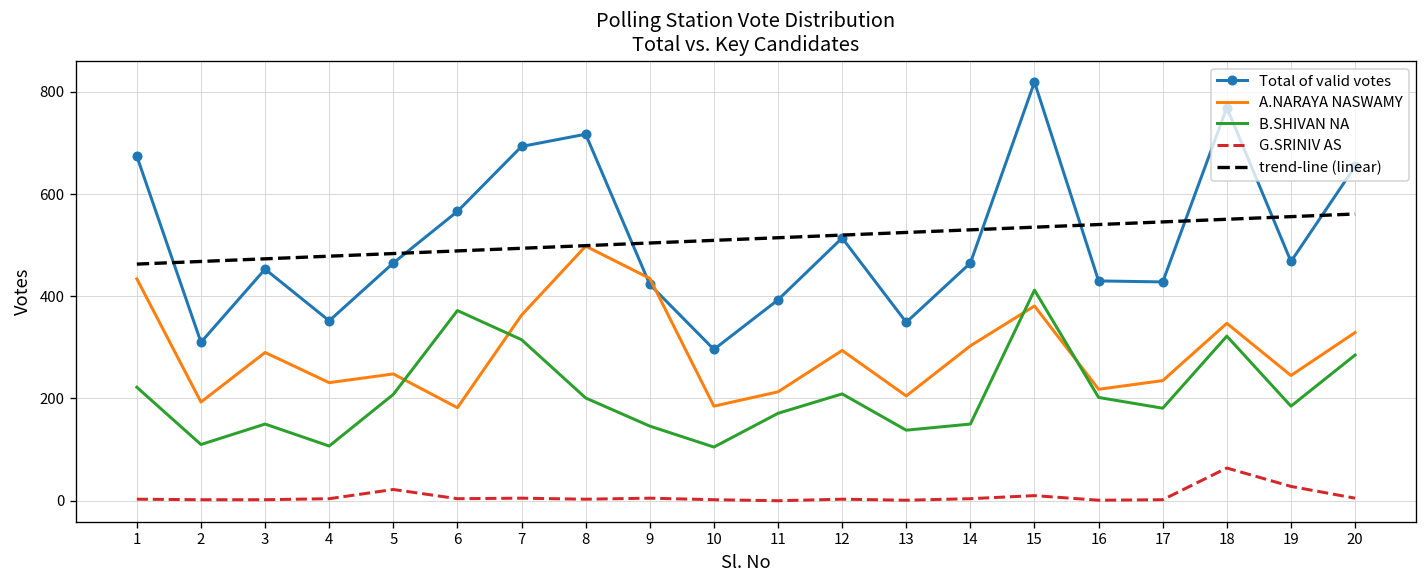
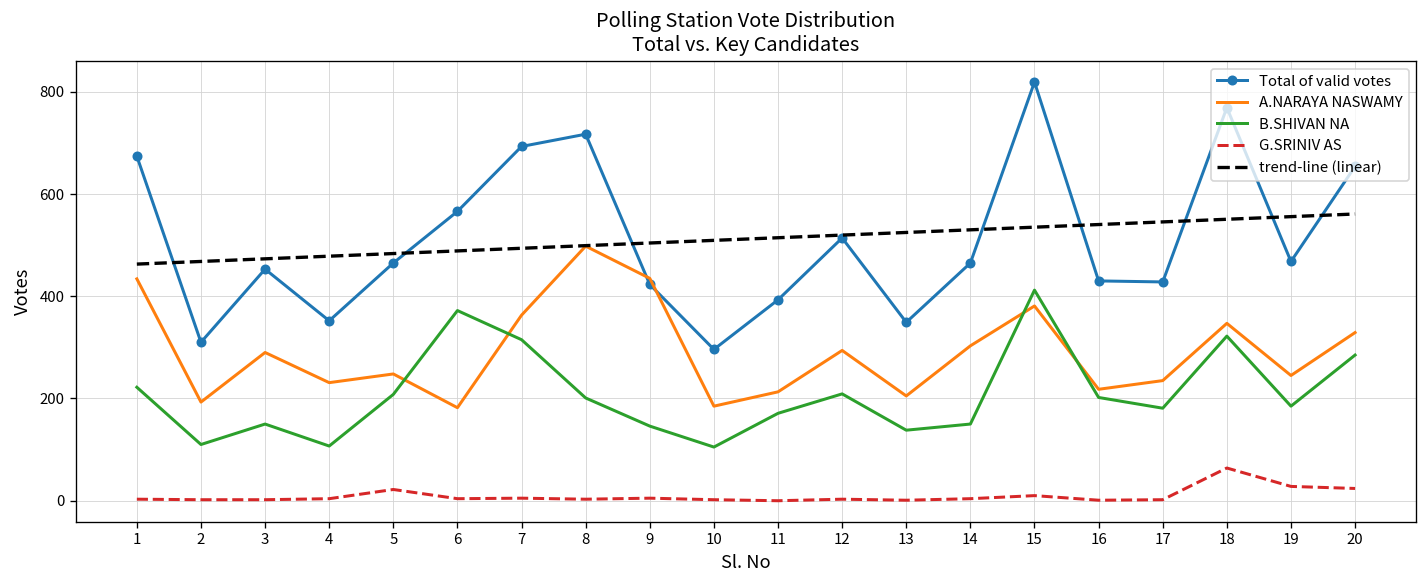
G.SRINIV AS, 20: 10 -> 20
